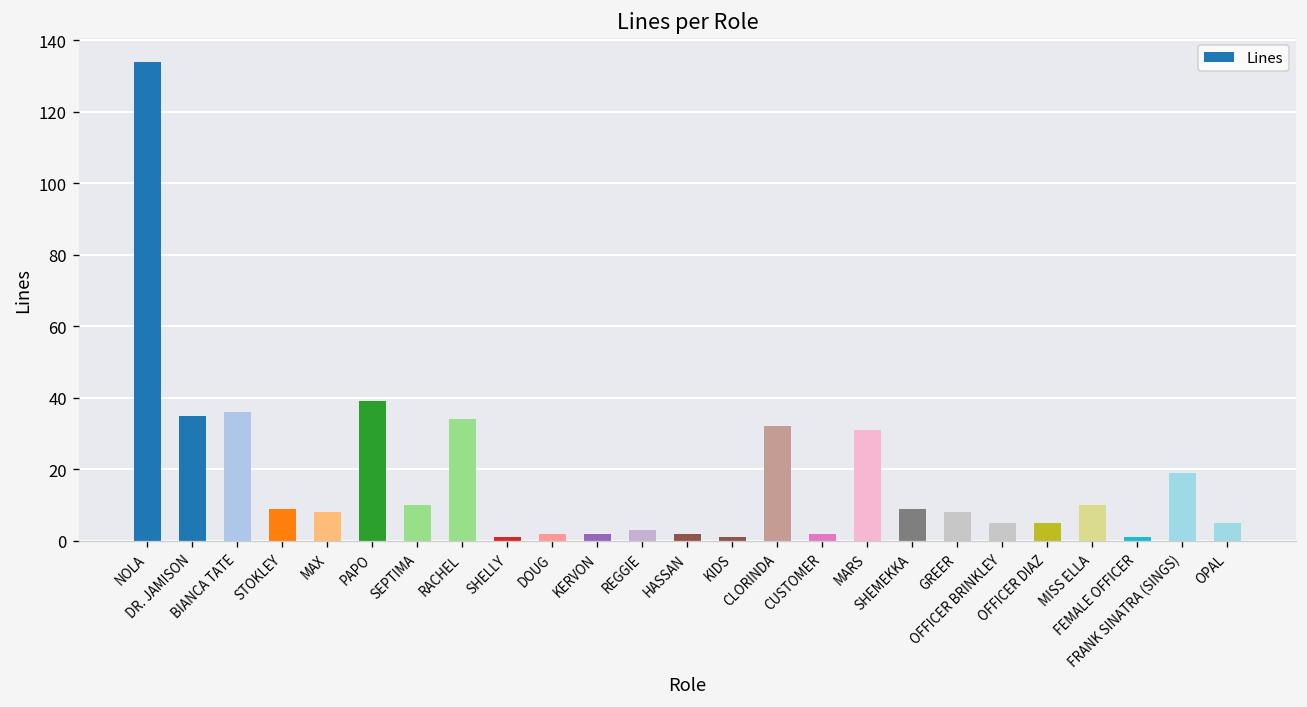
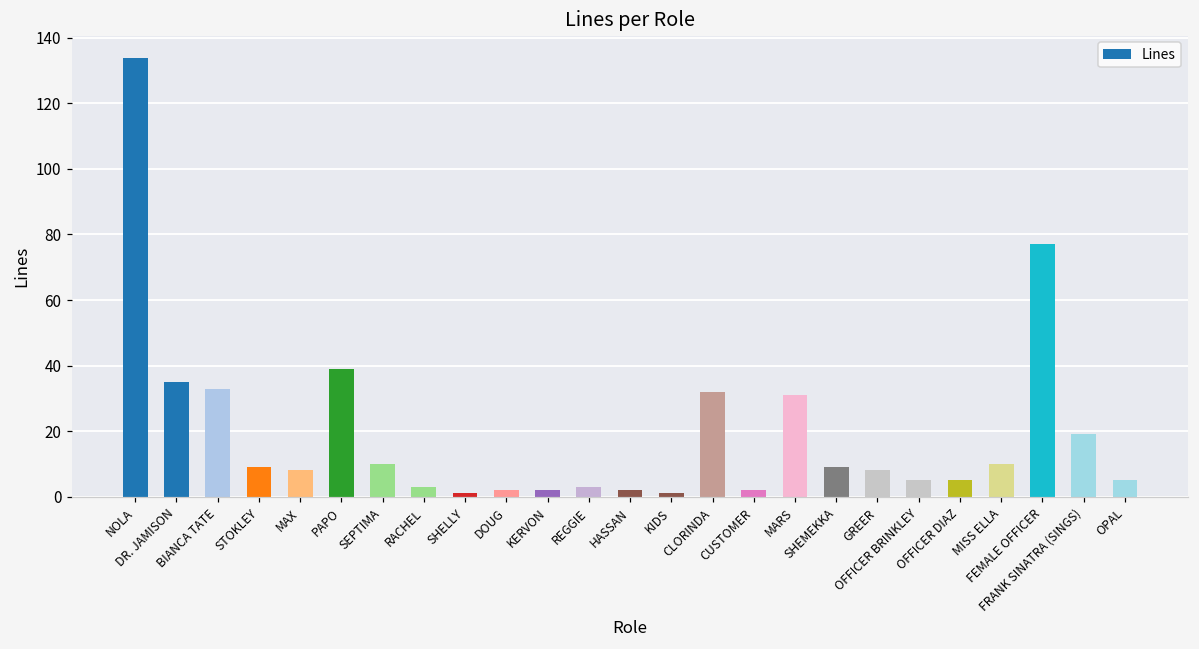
BIANCA TATE: 36 -> 33
RACHEL: 34 -> 3
FEMALE OFFICER: 1 -> 77
